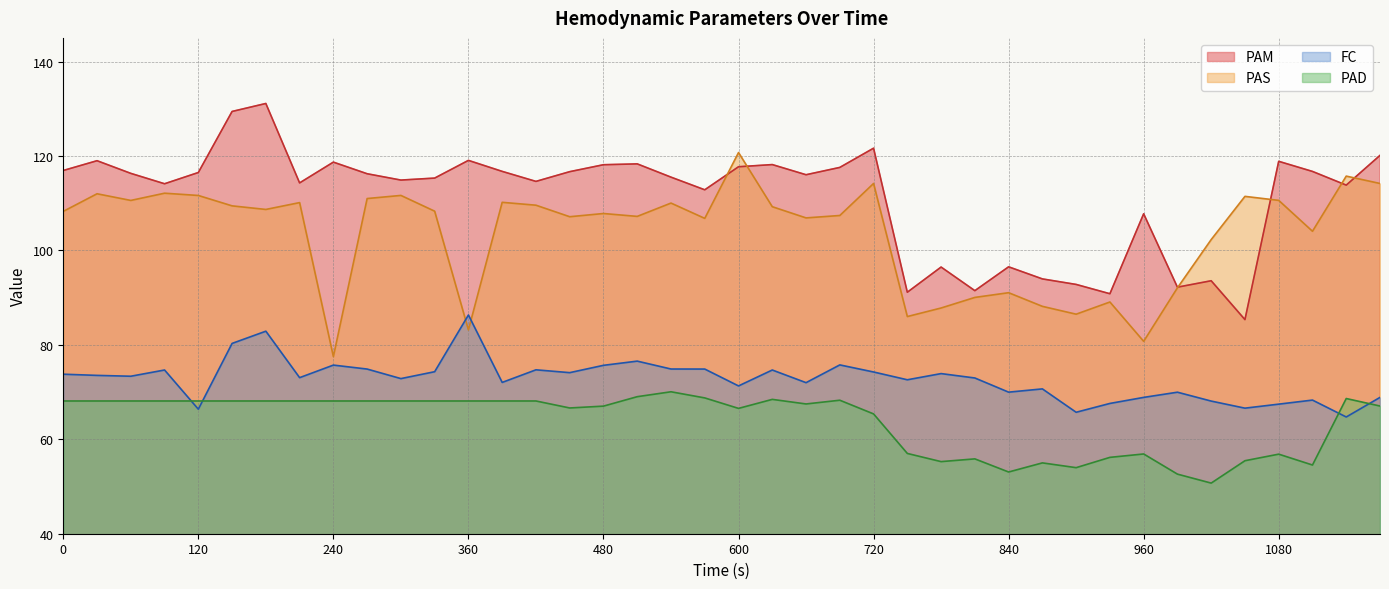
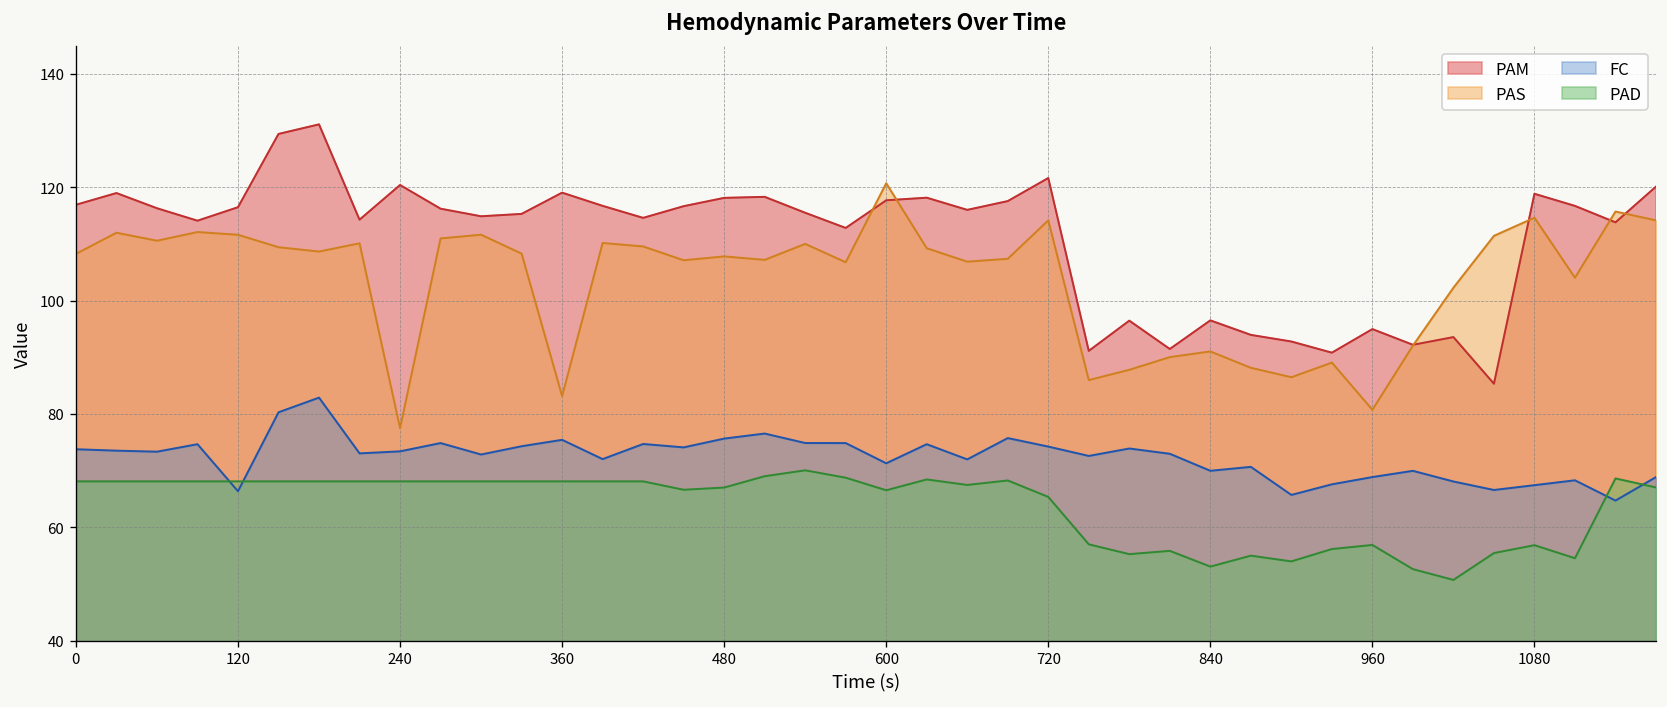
PAM, 240: 119 -> 120
FC, 240: 76 -> 73
FC, 360: 86 -> 75
PAM, 960: 108 -> 95
PAS, 1080: 111 -> 115
